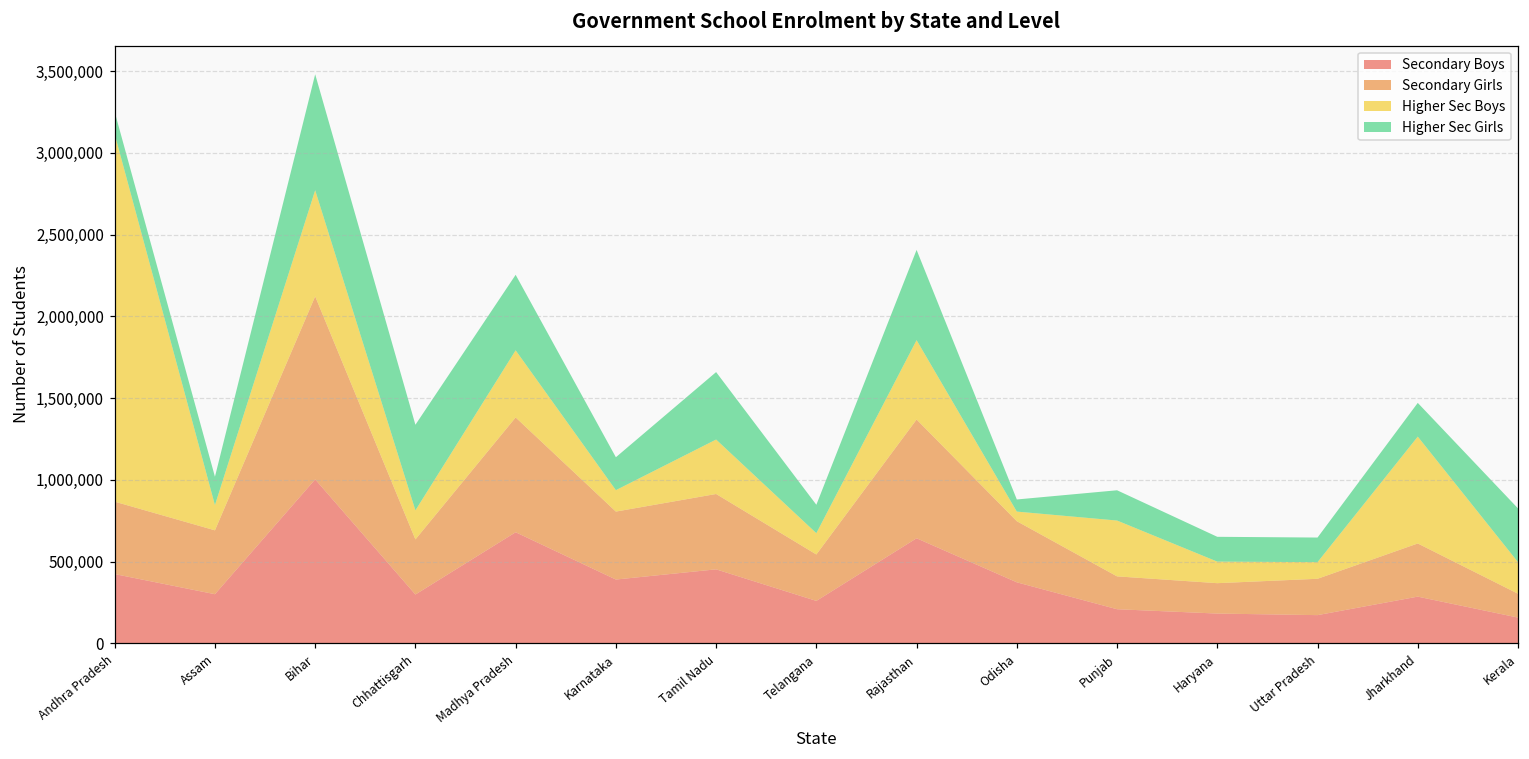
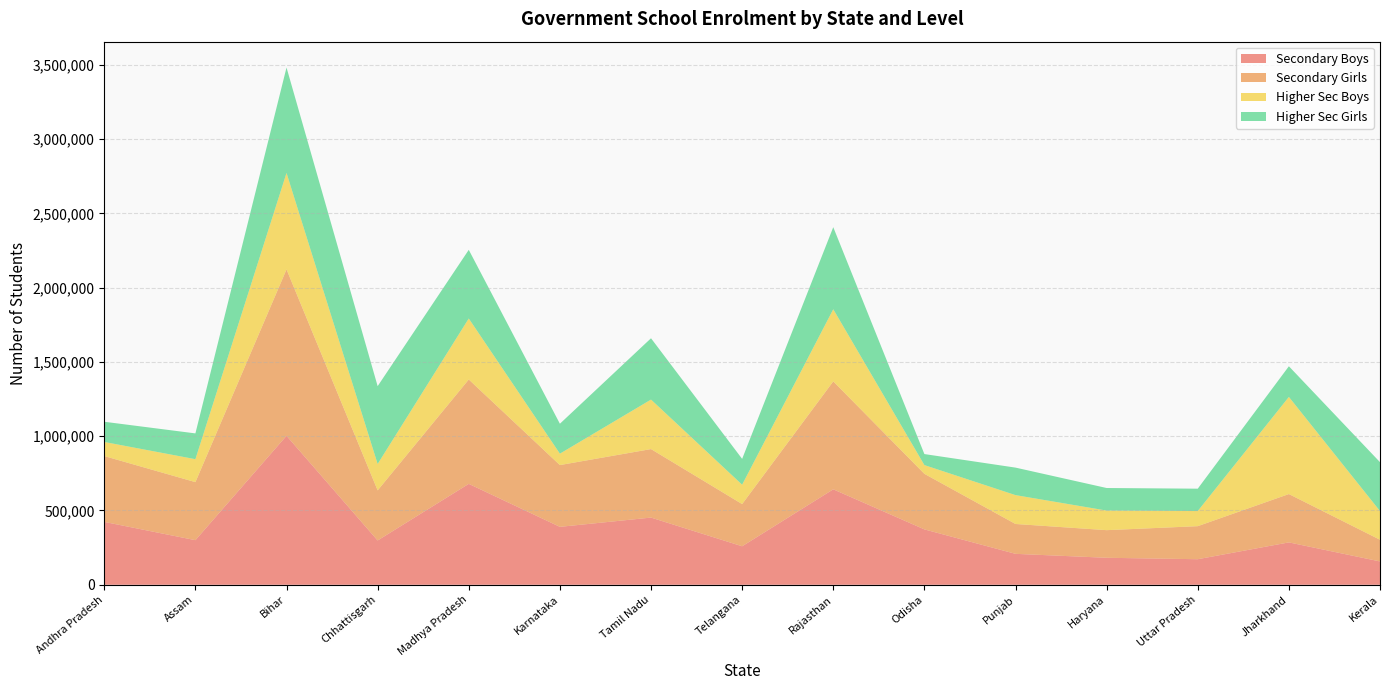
Higher Sec Boys, Andhra Pradesh: 2,250,000 -> 90,000
Higher Sec Boys, Karnataka: 130,000 -> 80,000
Higher Sec Boys, Punjab: 340,000 -> 190,000
